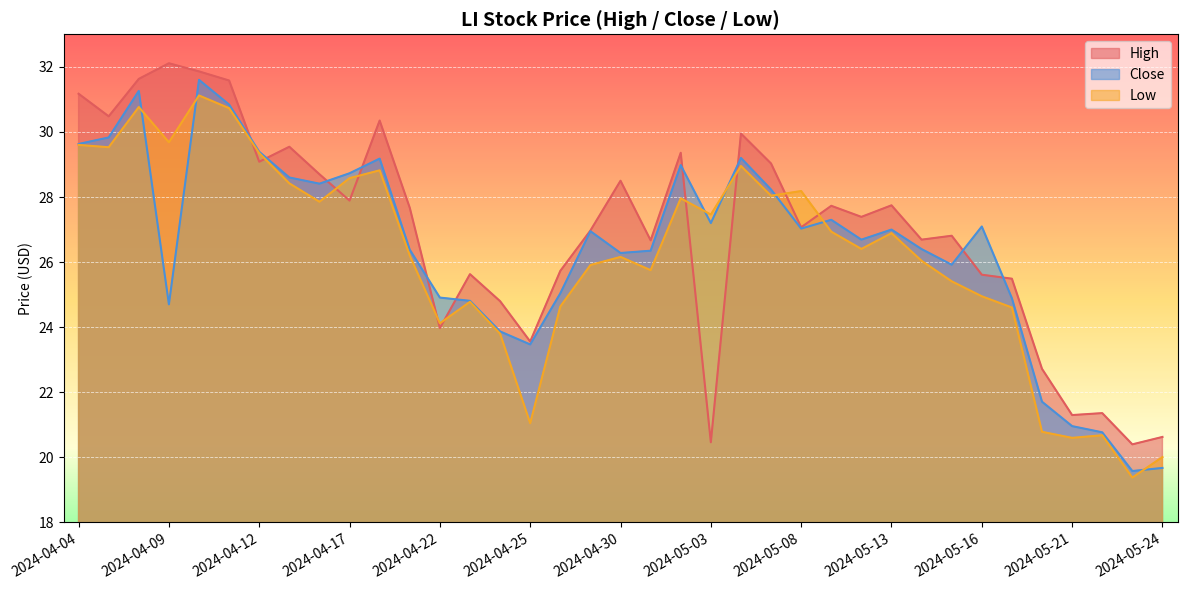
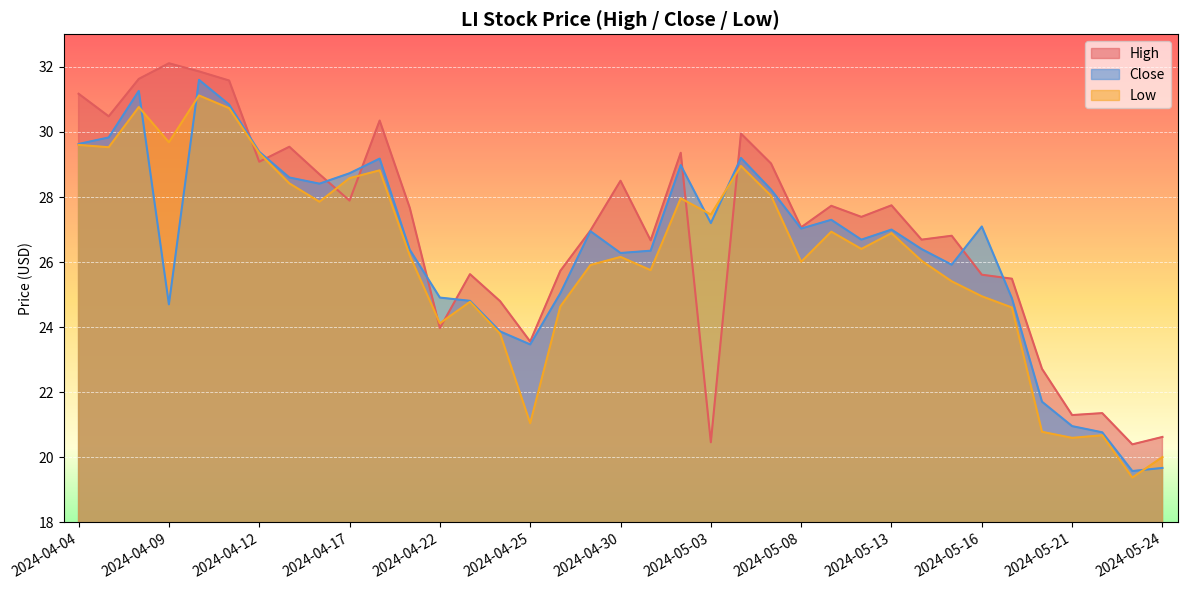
Low, 2024-05-08: 28.2 -> 26.0
